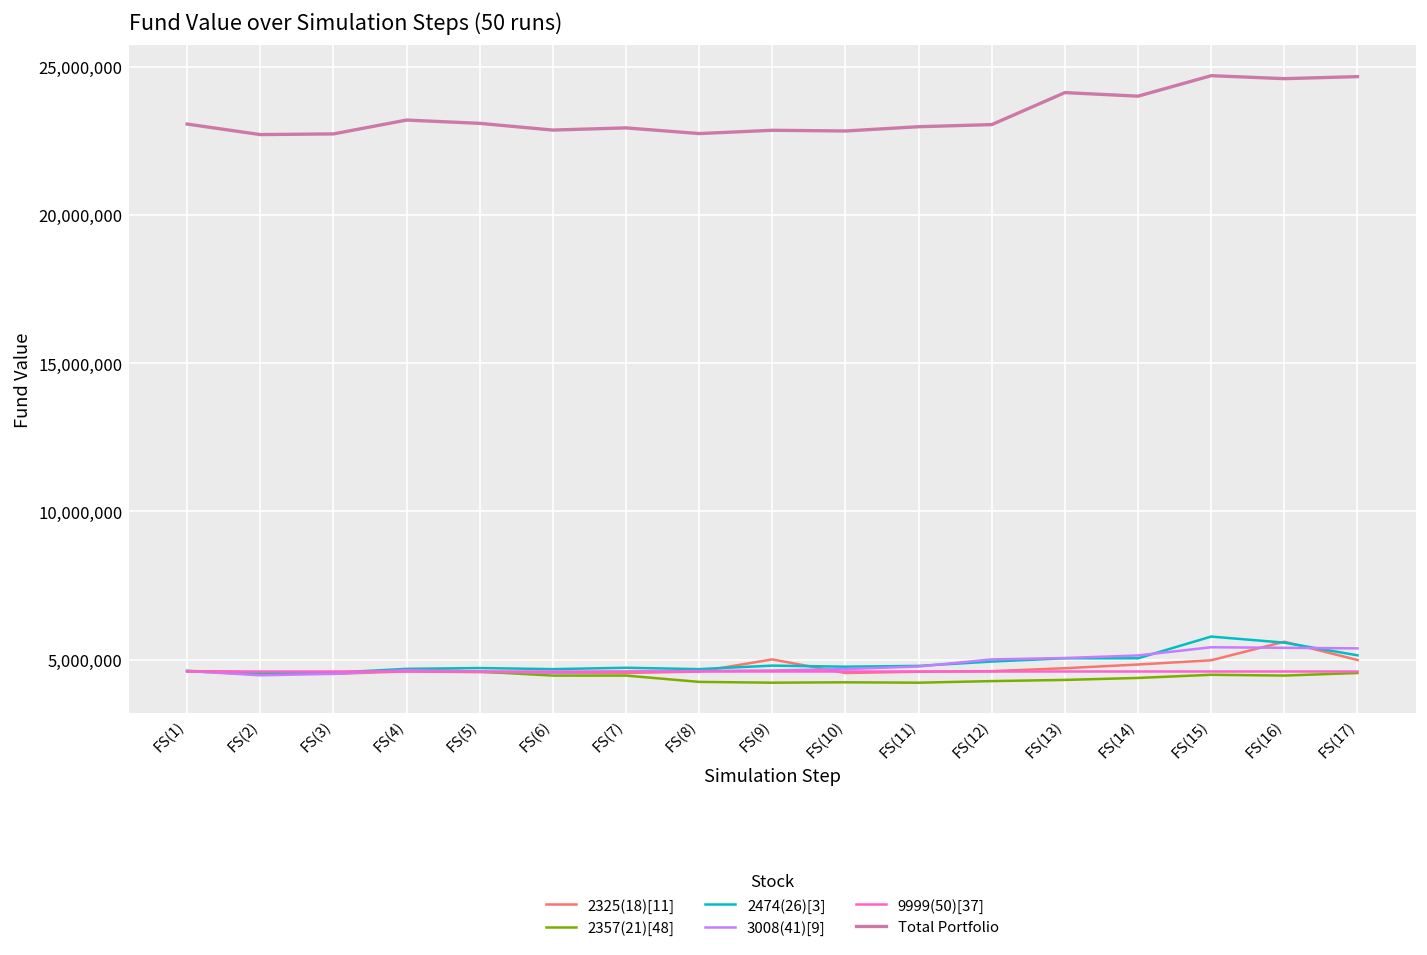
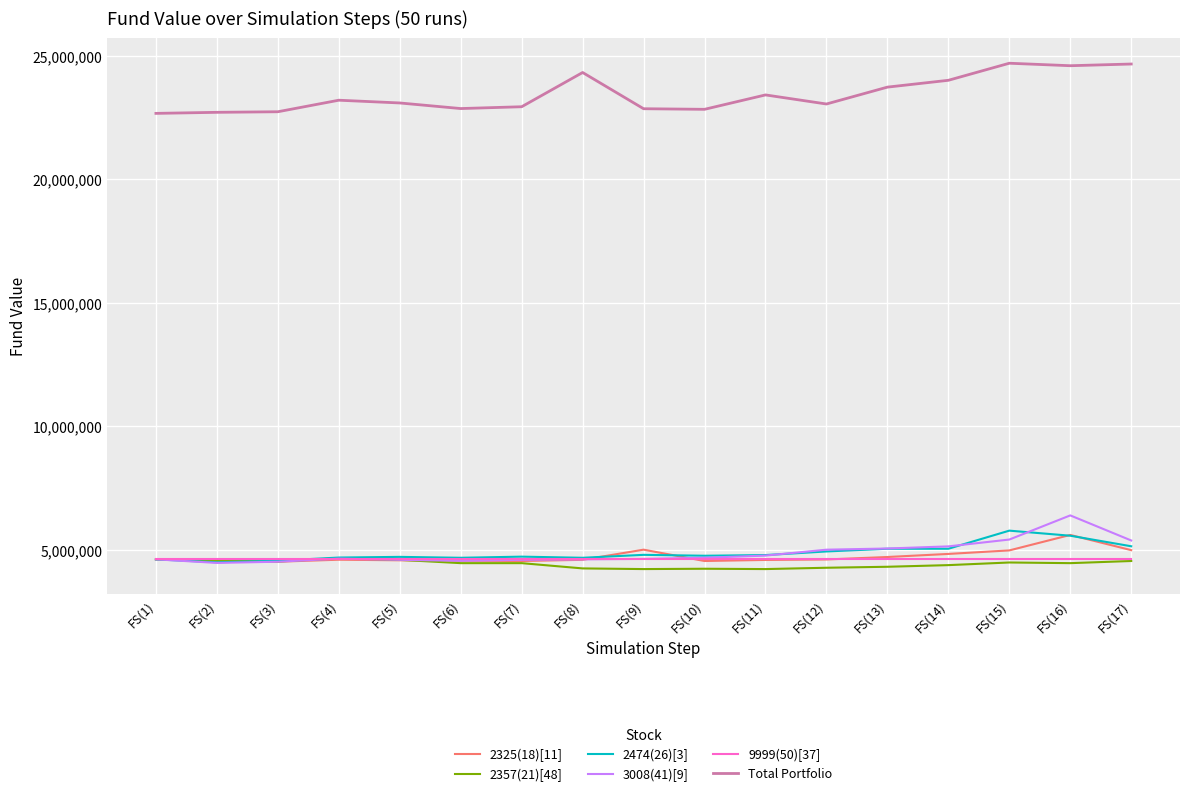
Total Portfolio, FS(1): 23,100,000 -> 22,700,000
Total Portfolio, FS(8): 22,700,000 -> 24,300,000
Total Portfolio, FS(11): 23,000,000 -> 23,400,000
Total Portfolio, FS(13): 24,100,000 -> 23,700,000
3008(41)[9], FS(16): 5,400,000 -> 6,400,000
